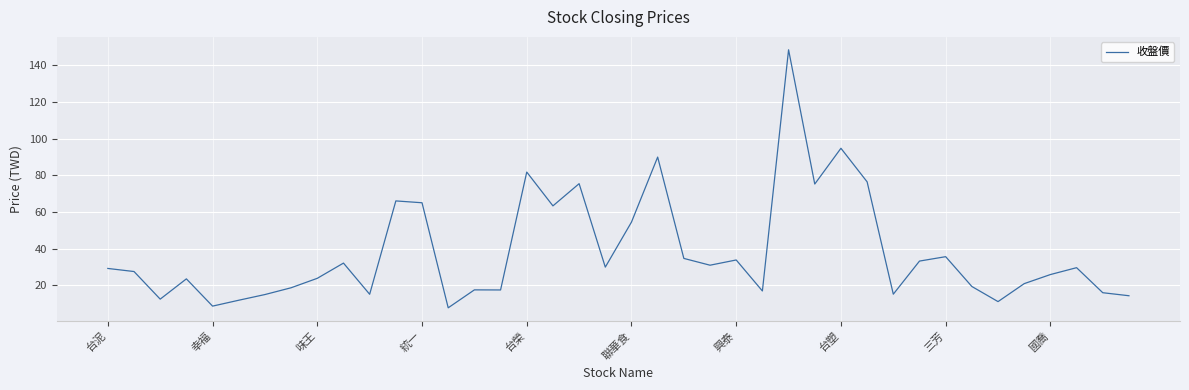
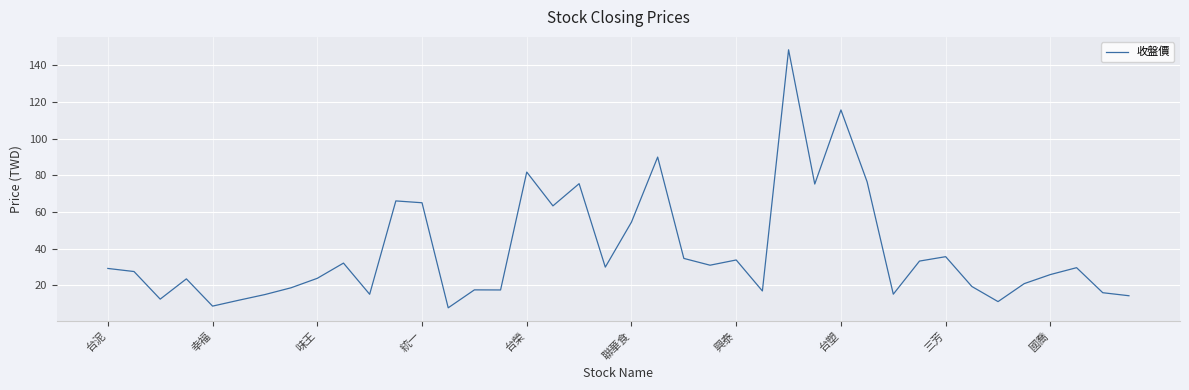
台塑: 95 -> 116
